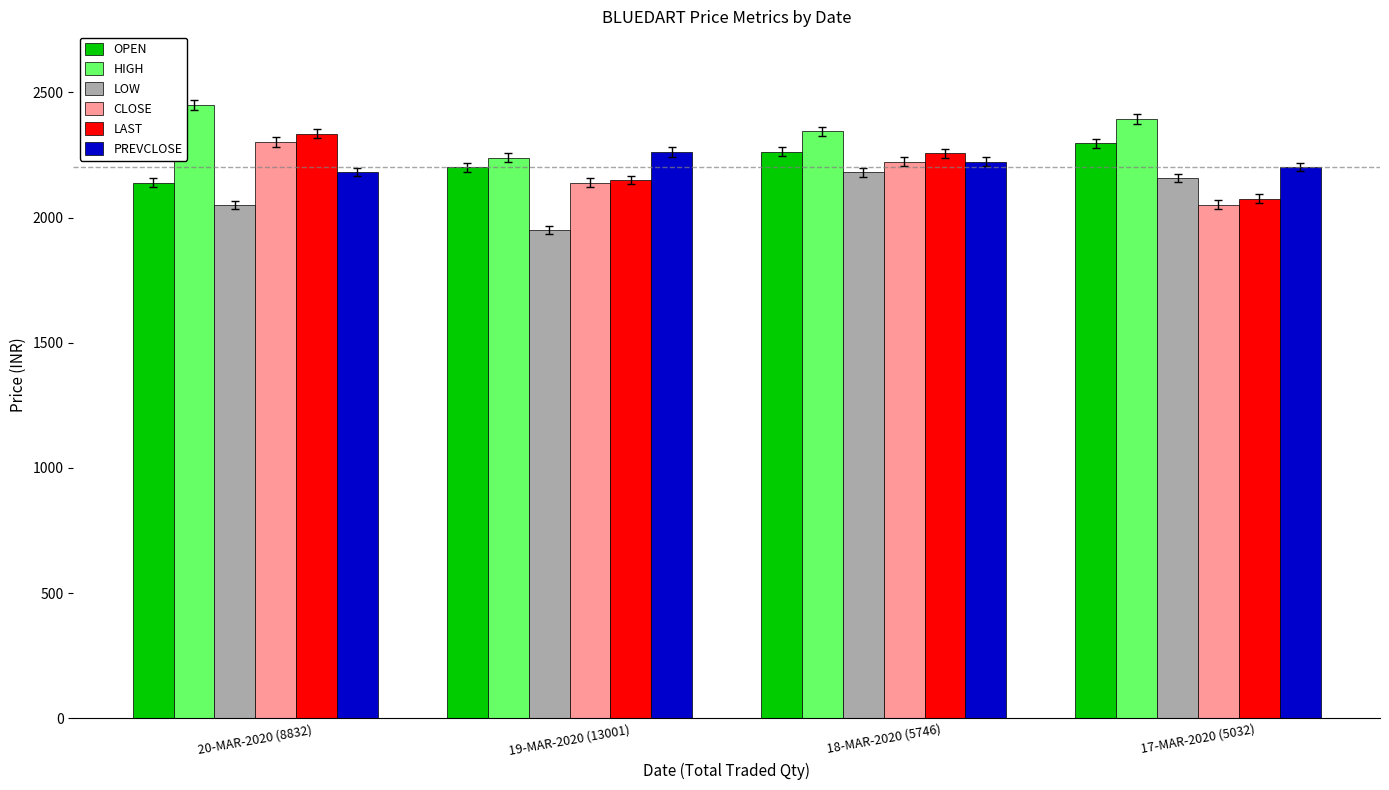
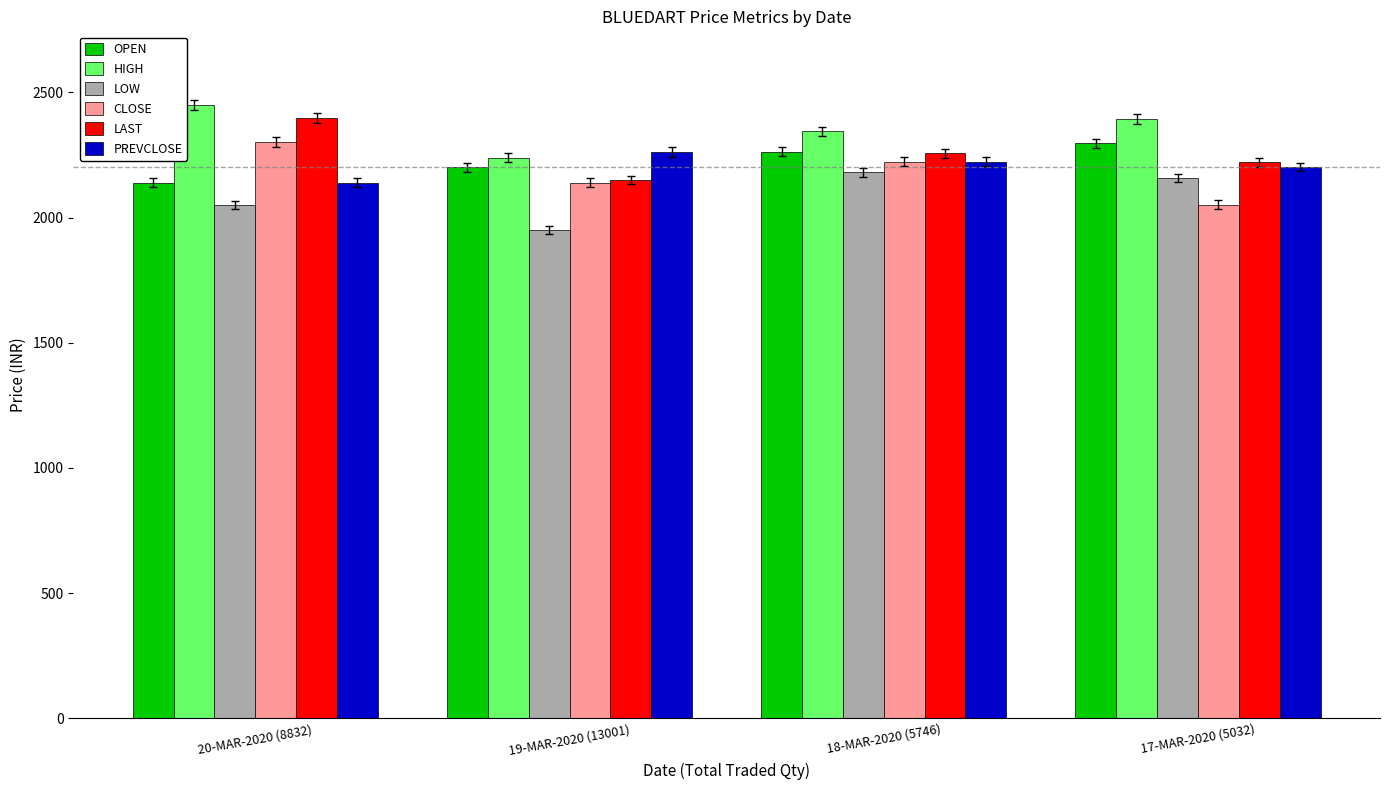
LAST, 20-MAR-2020 (8832): 2340 -> 2400
PREVCLOSE, 20-MAR-2020 (8832): 2180 -> 2140
LAST, 17-MAR-2020 (5032): 2080 -> 2220
